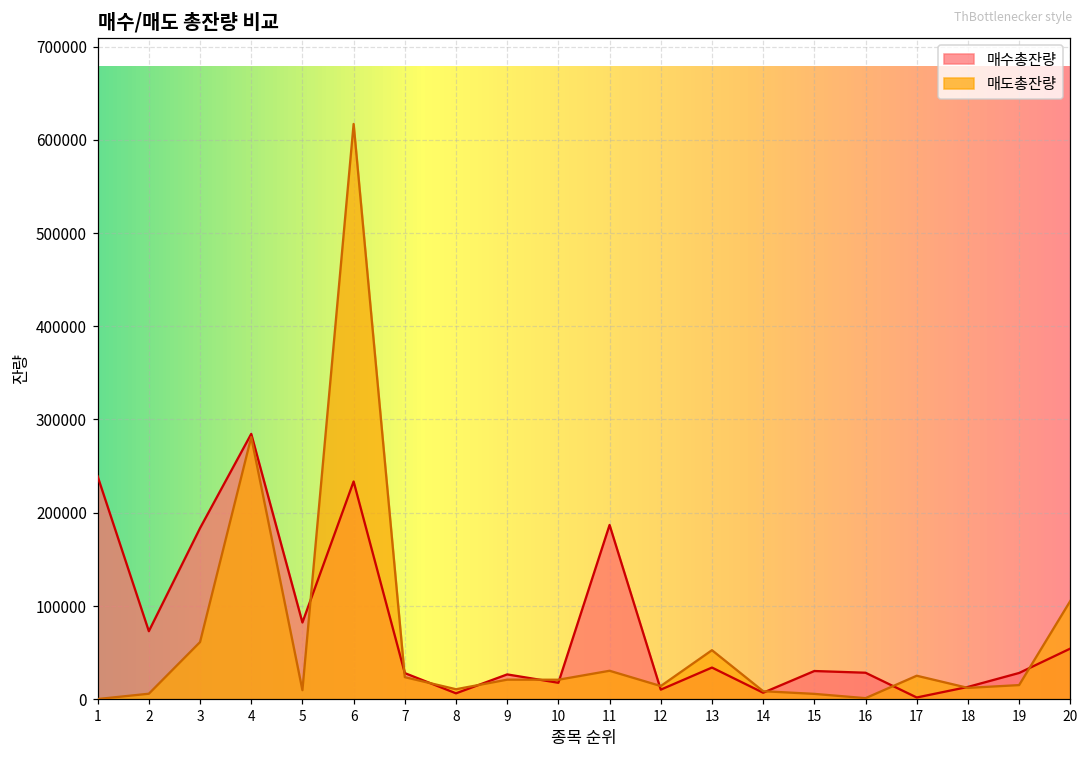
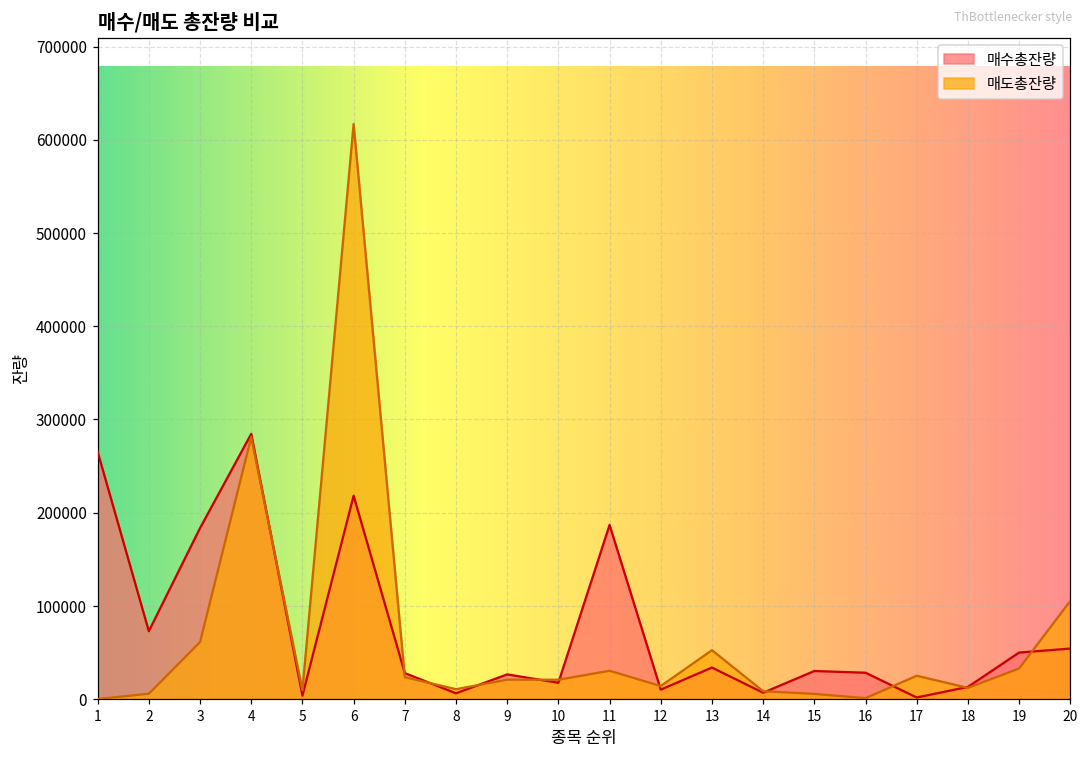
매수총잔량, 1: 240000 -> 270000
매수총잔량, 5: 80000 -> 0
매수총잔량, 6: 230000 -> 220000
매수총잔량, 19: 30000 -> 50000
매도총잔량, 19: 20000 -> 30000
